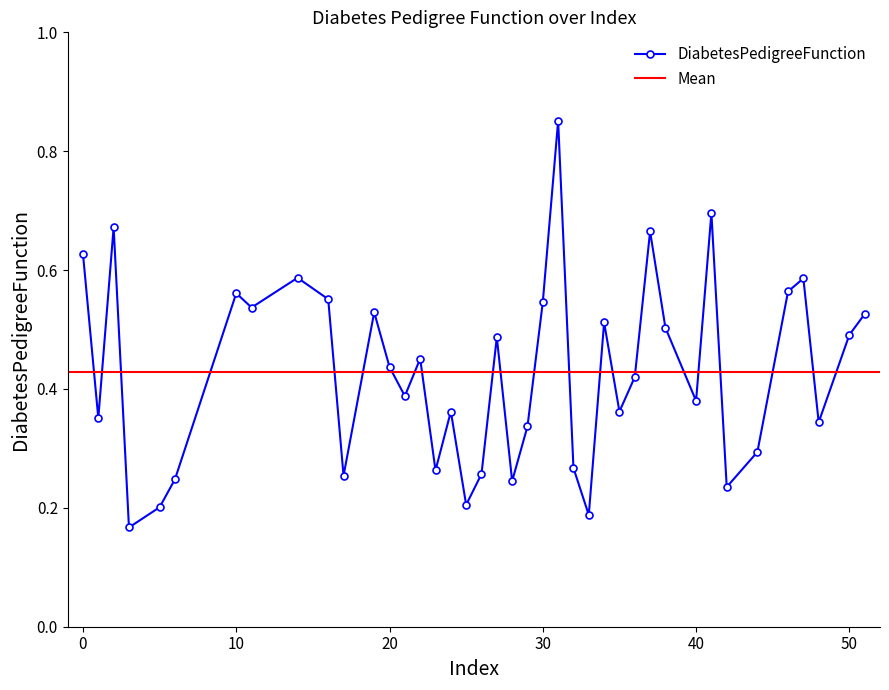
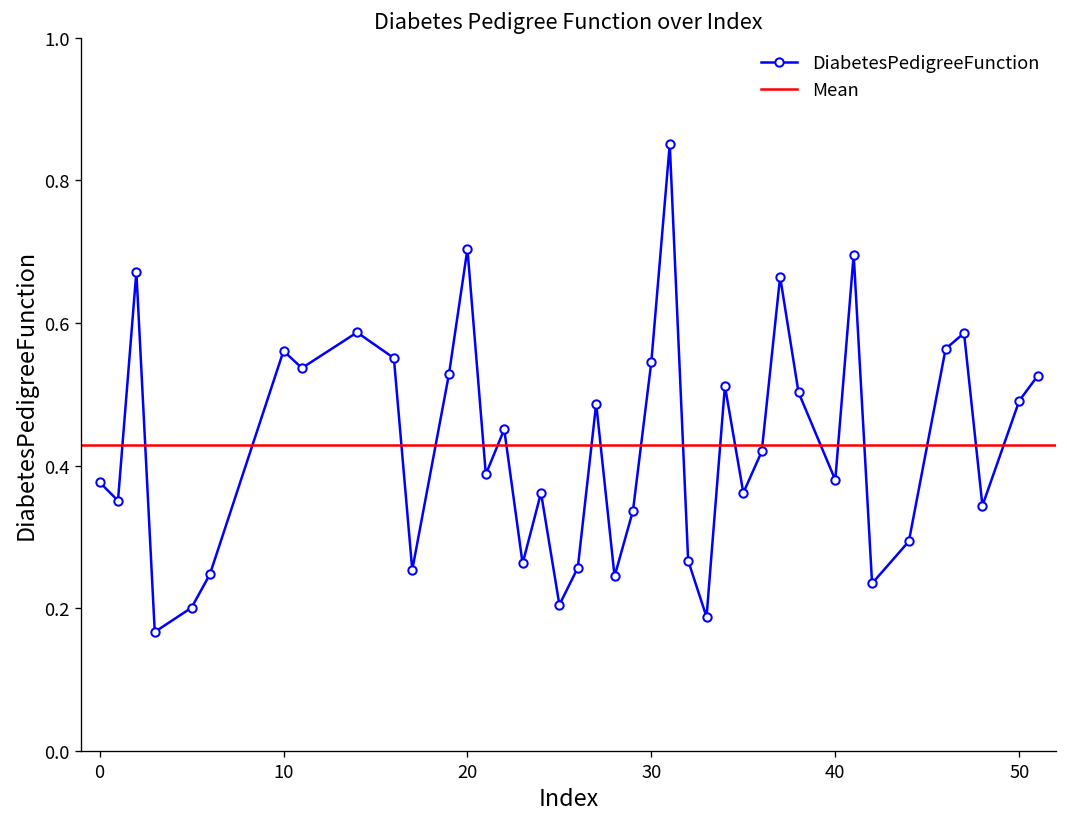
0: 0.63 -> 0.38
20: 0.44 -> 0.70
